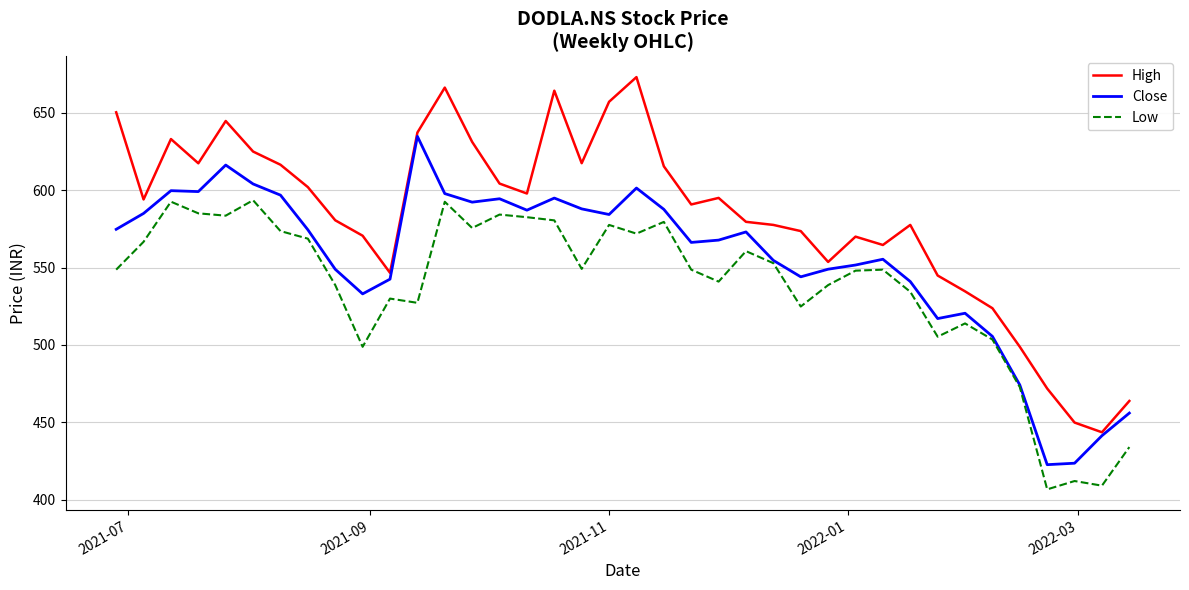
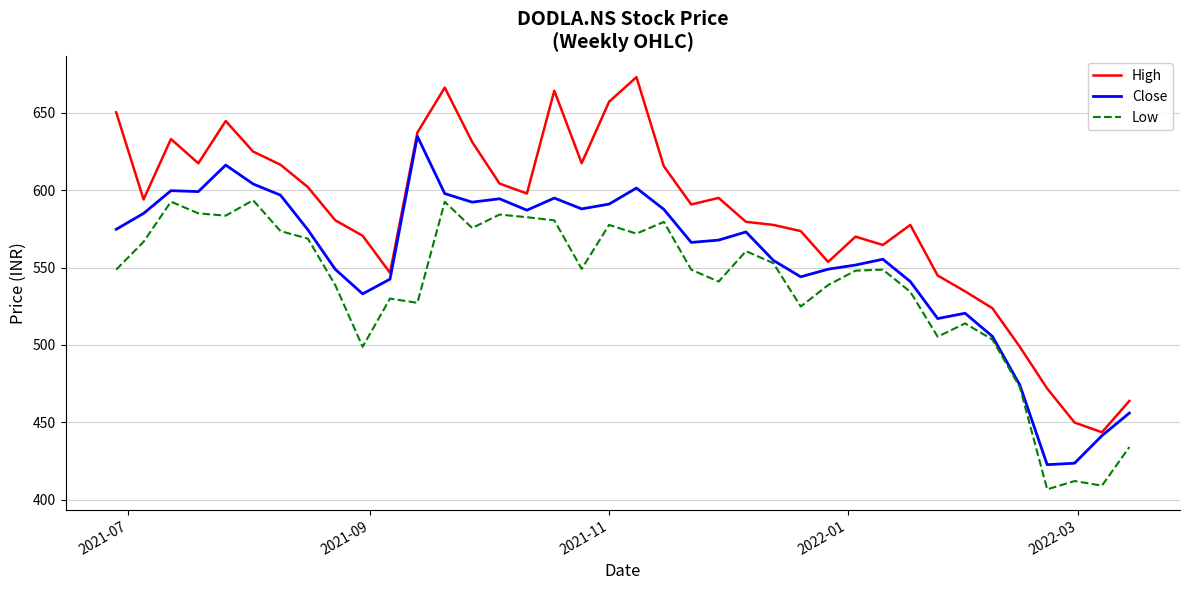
Close, 2021-11: 584 -> 591
